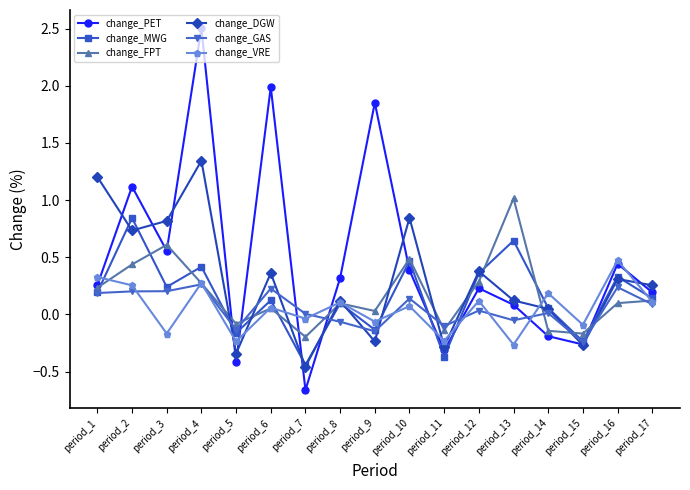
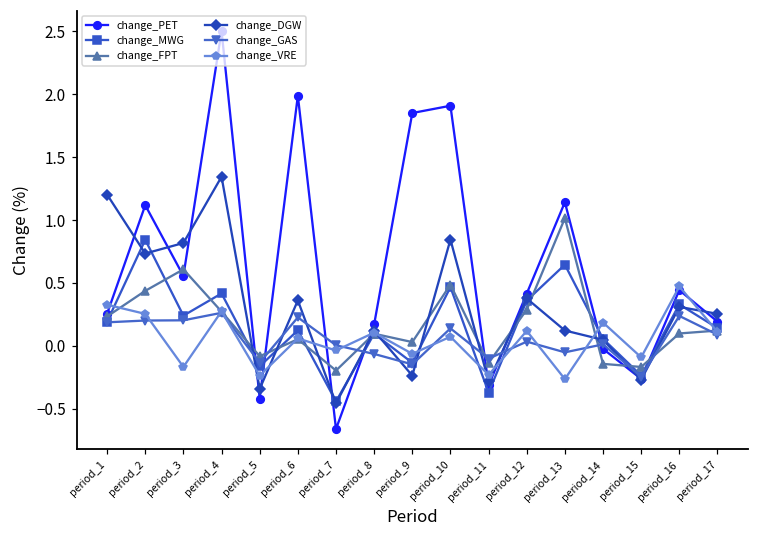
change_PET, period_8: 0.32 -> 0.17
change_PET, period_10: 0.39 -> 1.91
change_PET, period_12: 0.23 -> 0.42
change_PET, period_13: 0.08 -> 1.14
change_PET, period_14: -0.19 -> -0.02
